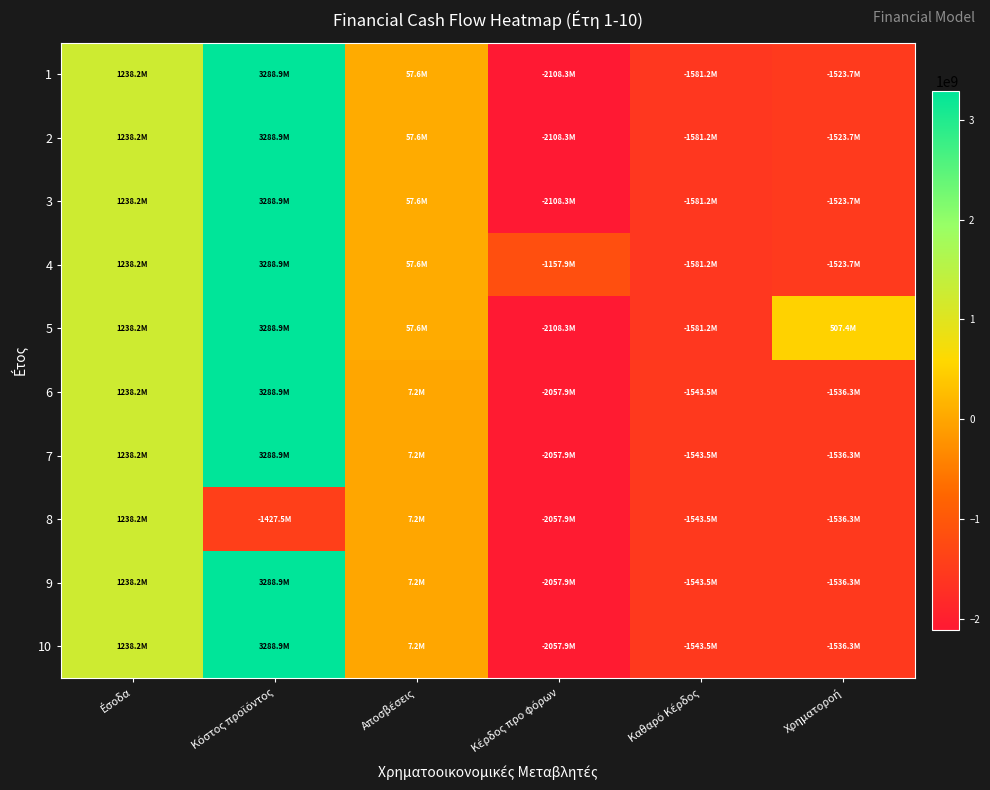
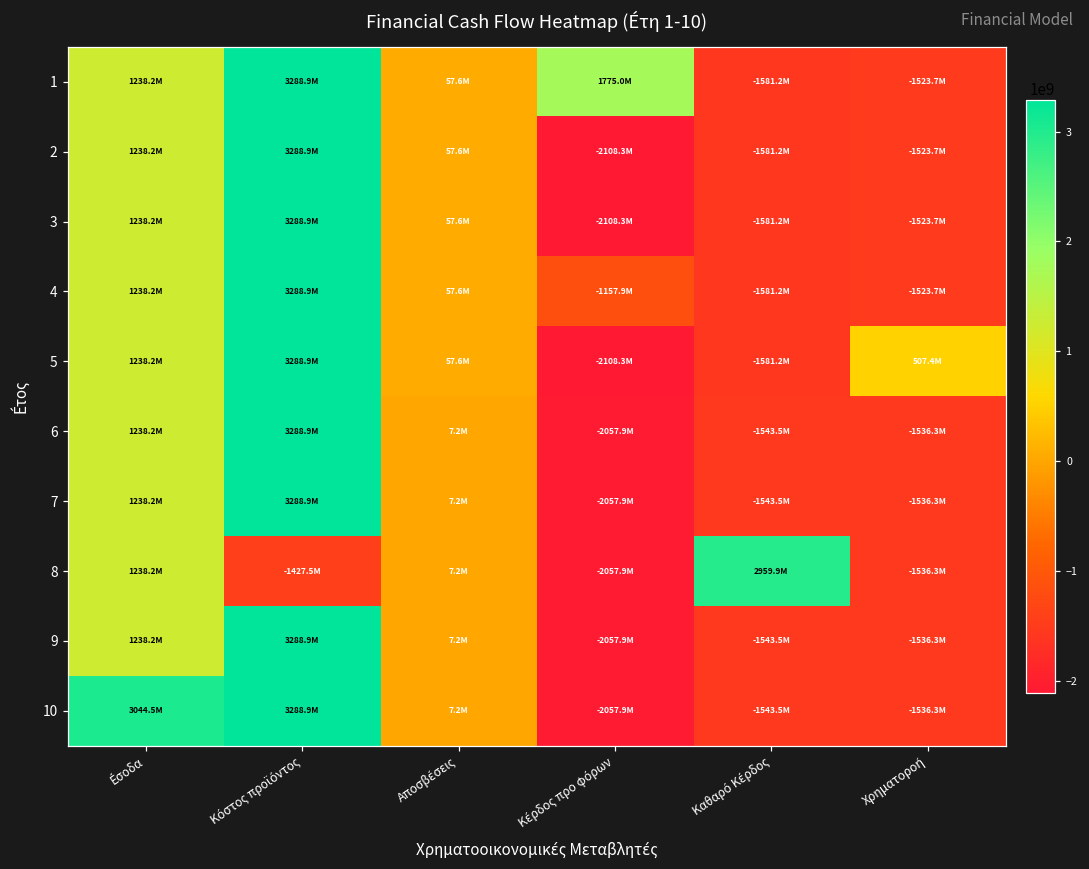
1, Κέρδος προ φόρων: -2108.3M -> 1775.0M
8, Καθαρό Κέρδος: -1543.5M -> 2959.9M
10, Éσοδα: 1238.2M -> 3044.5M
